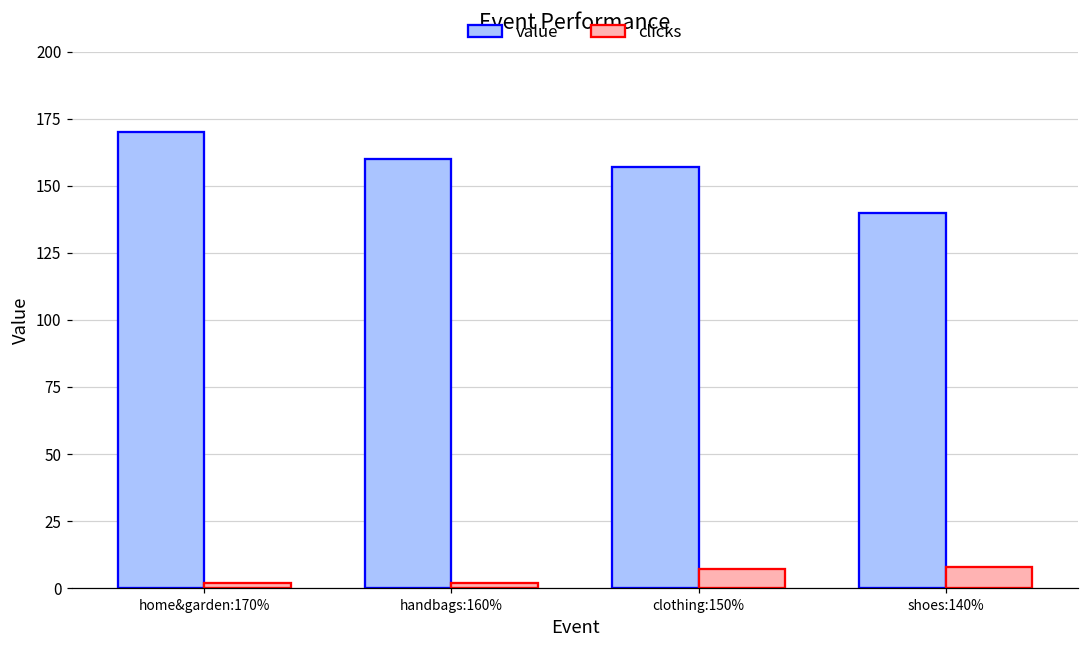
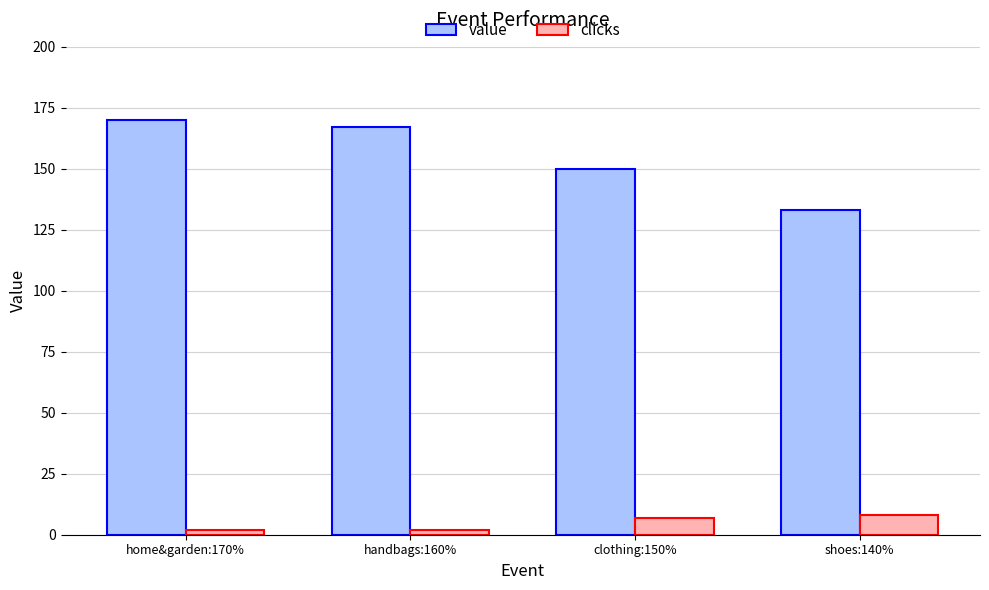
value, handbags:160%: 160 -> 167
value, clothing:150%: 157 -> 150
value, shoes:140%: 140 -> 133
